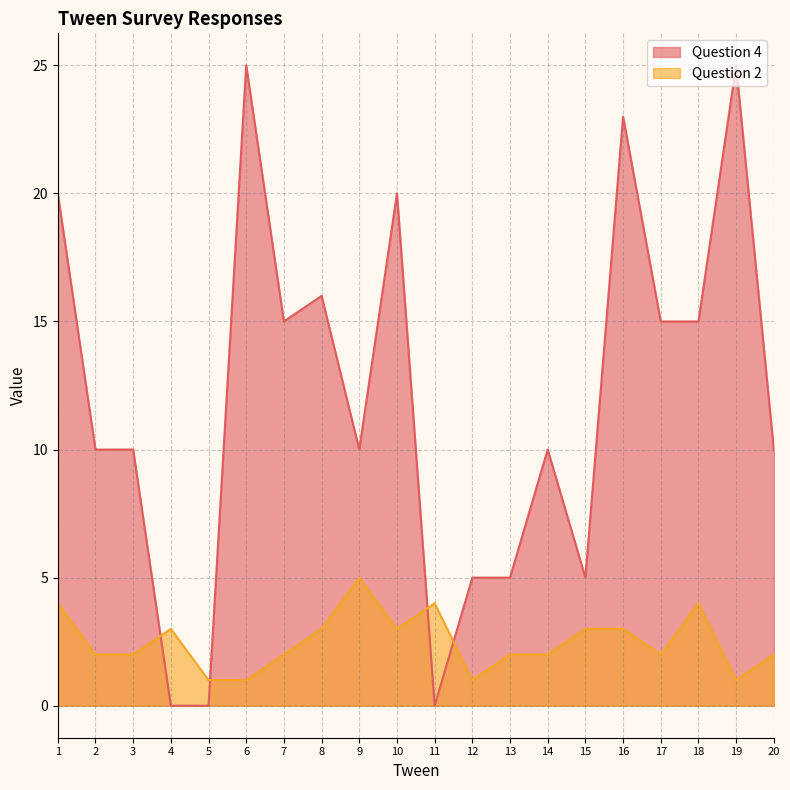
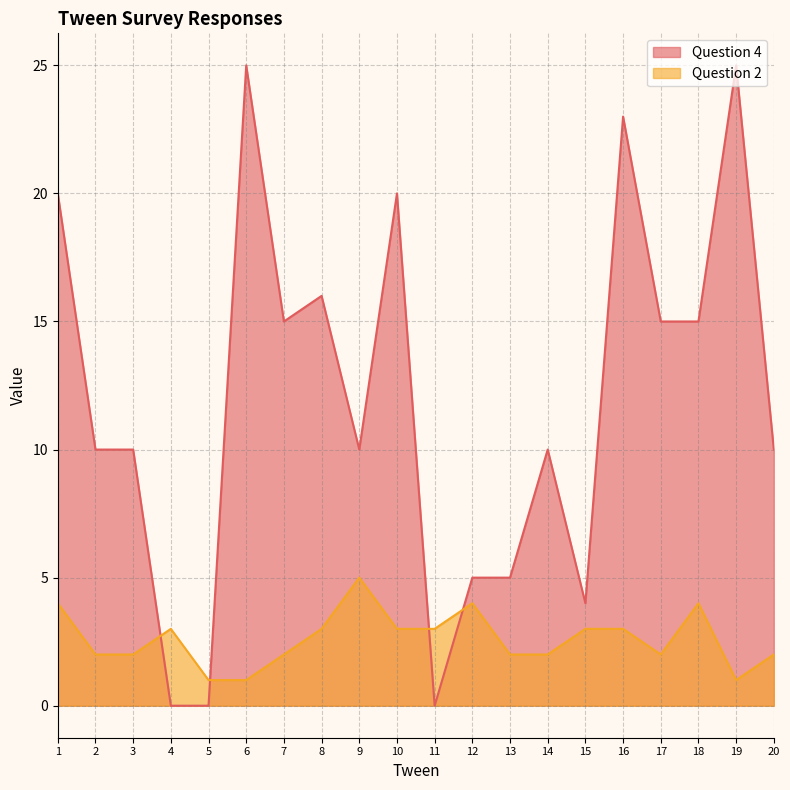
Question 2, 11: 4 -> 3
Question 2, 12: 1 -> 4
Question 4, 15: 5 -> 4
